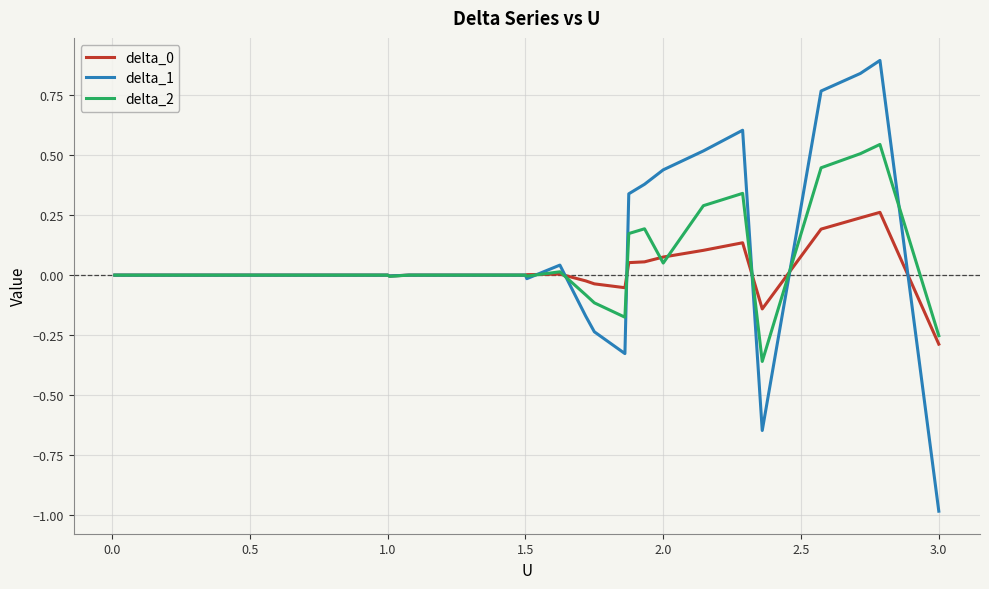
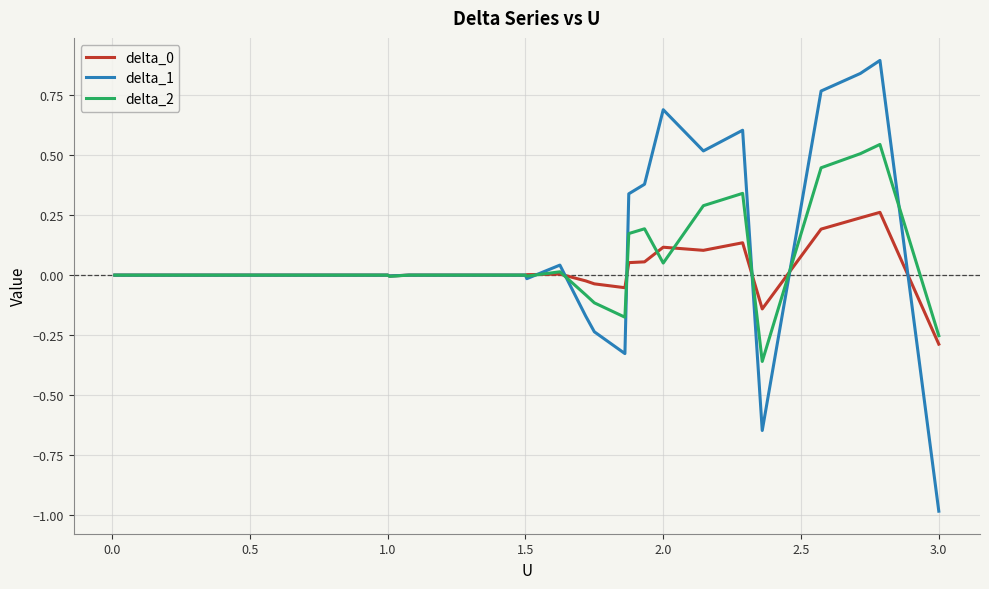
delta_0, 2.0: 0.08 -> 0.12
delta_1, 2.0: 0.44 -> 0.69
